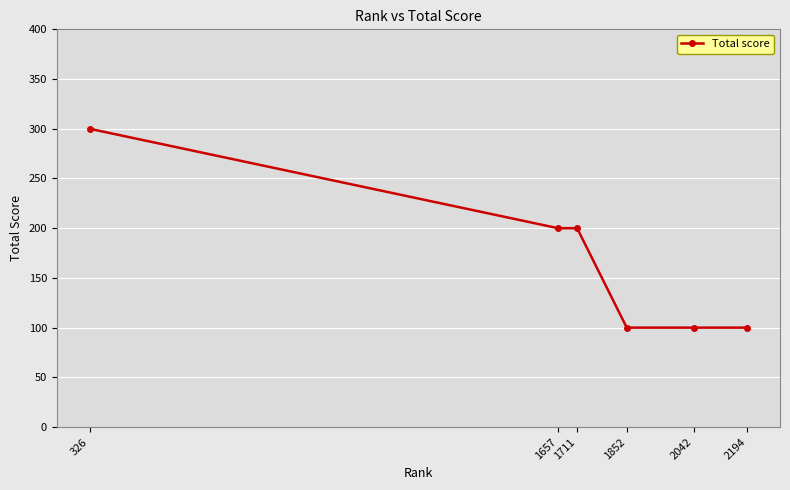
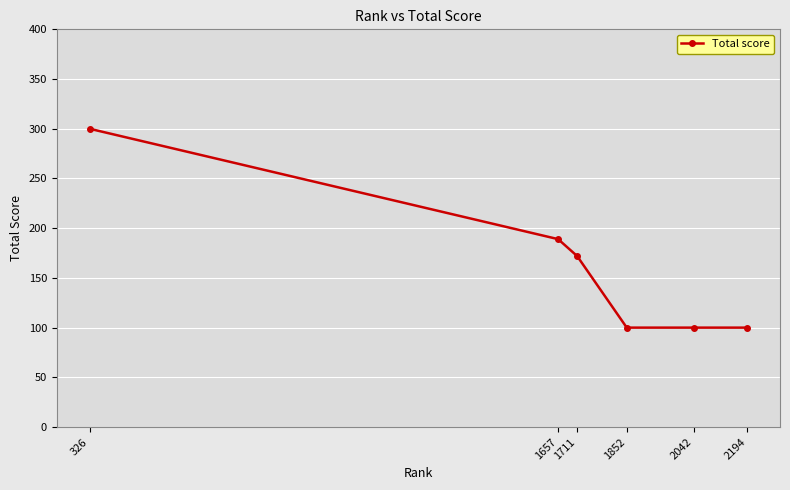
1657: 200 -> 190
1711: 200 -> 170
